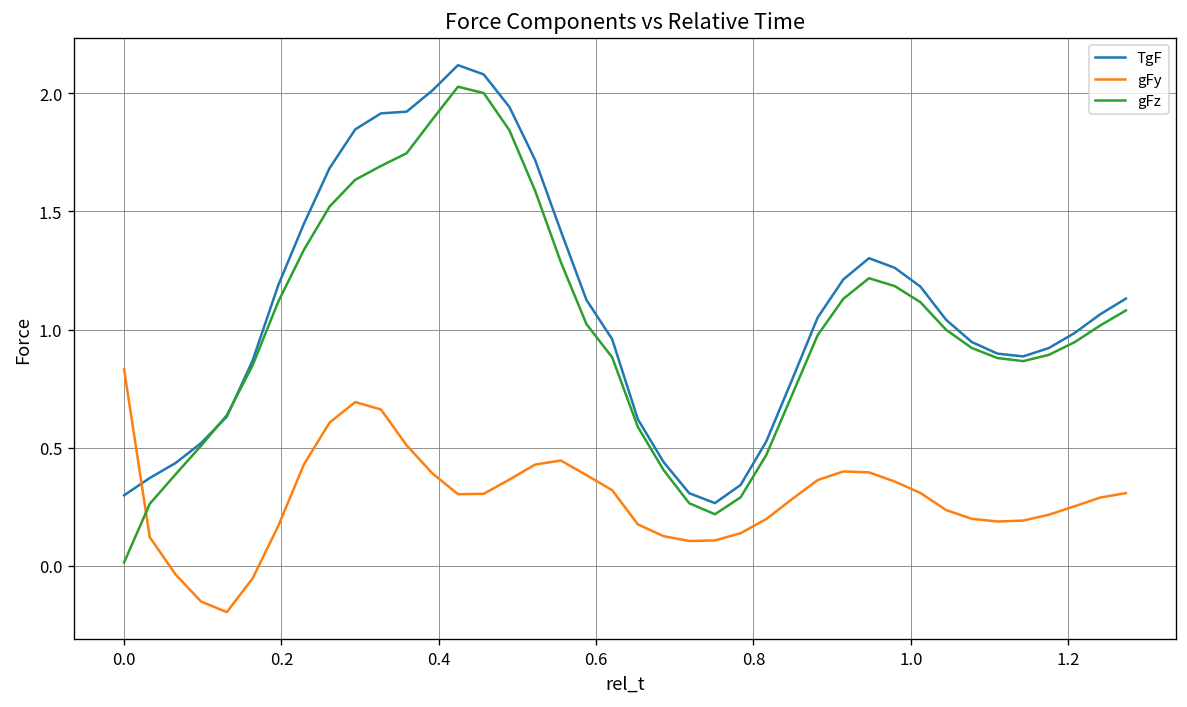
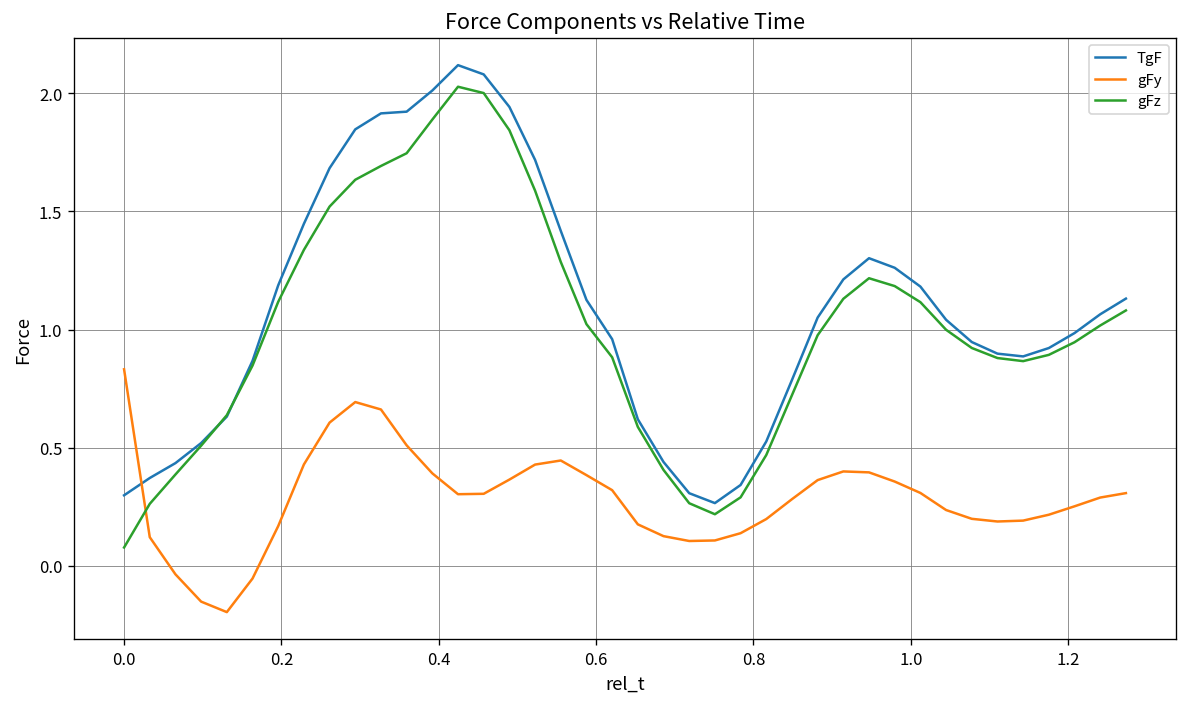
gFz, 0.0: 0.01 -> 0.08
